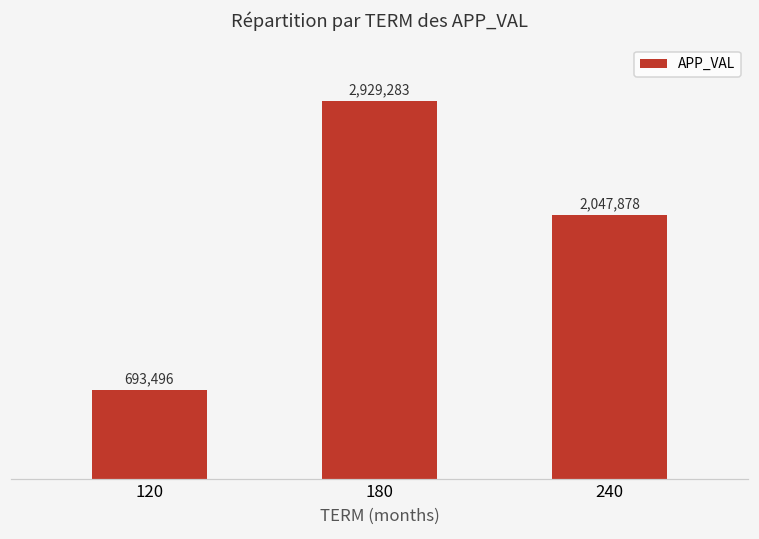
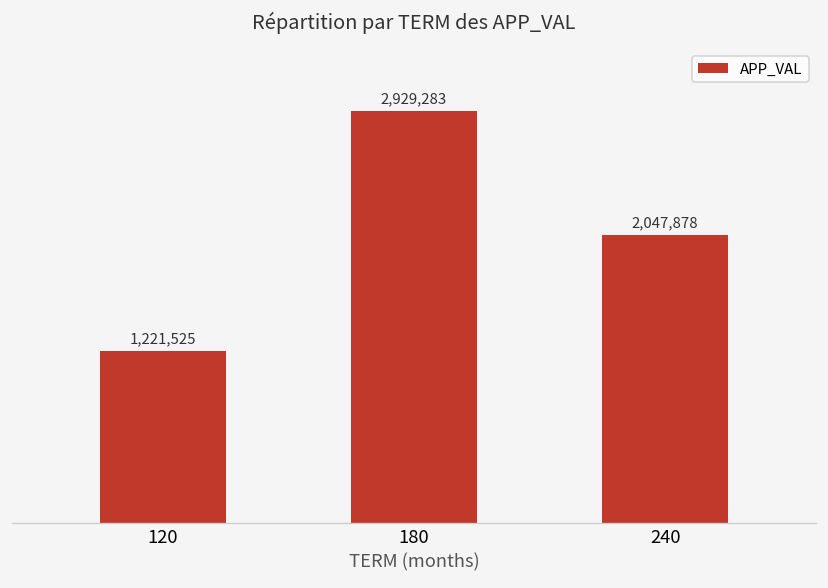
120: 693,496 -> 1,221,525
